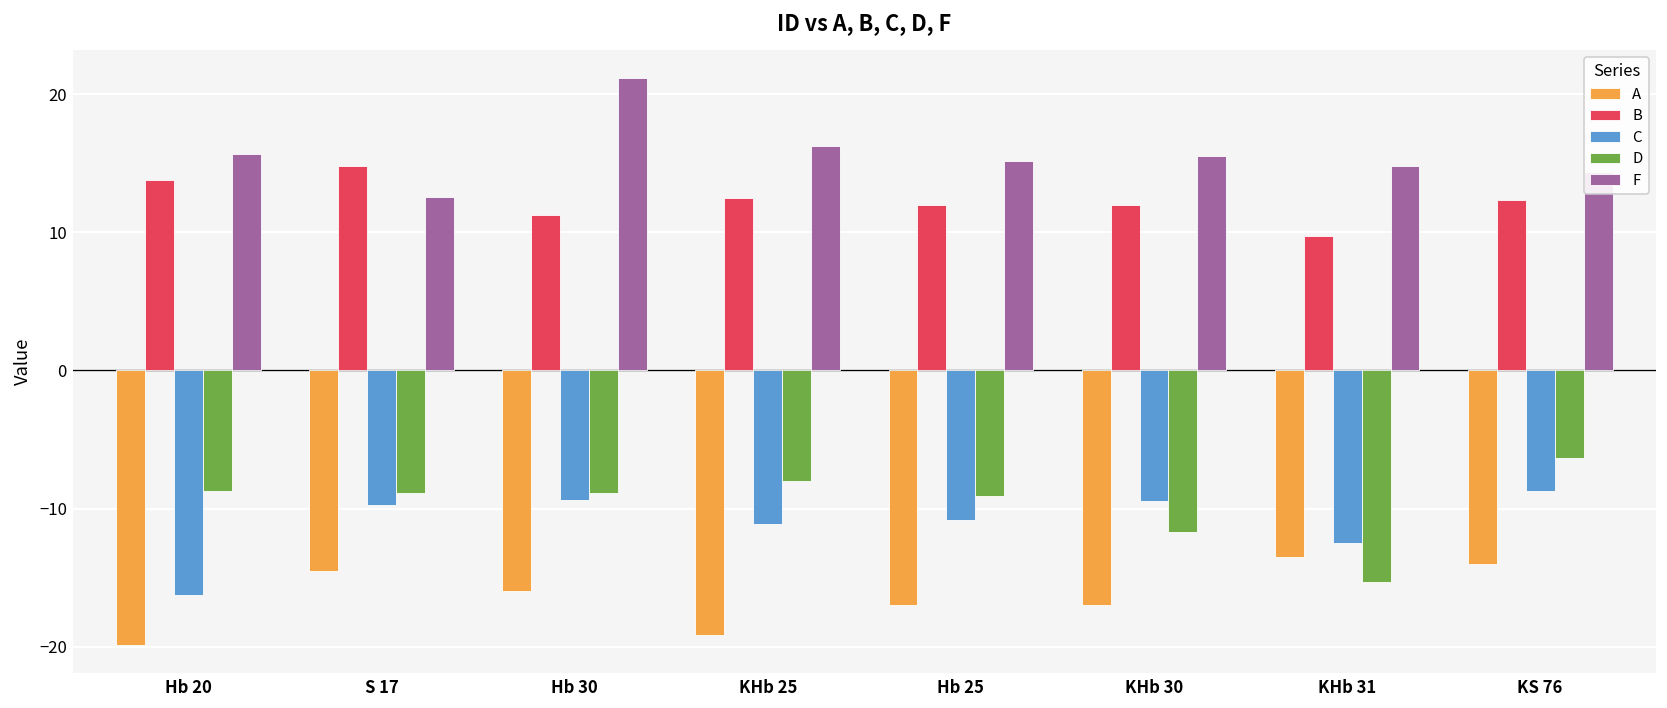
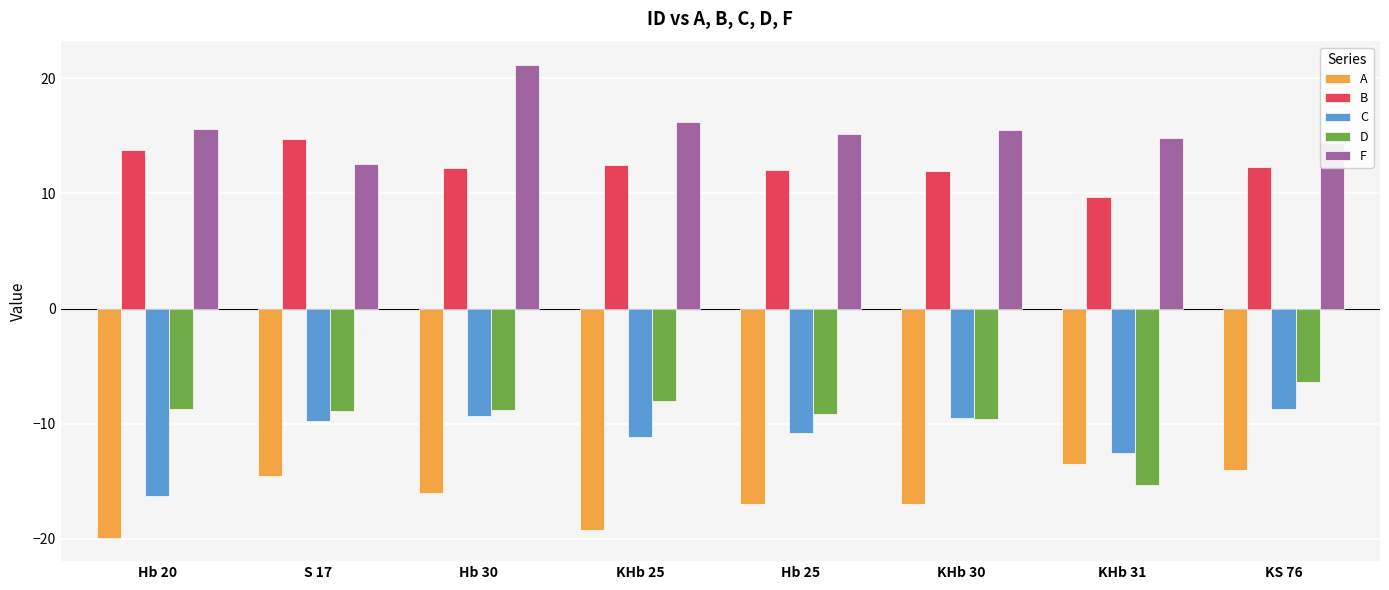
B, Hb 30: 11.2 -> 12.2
D, KHb 30: -11.7 -> -9.6
